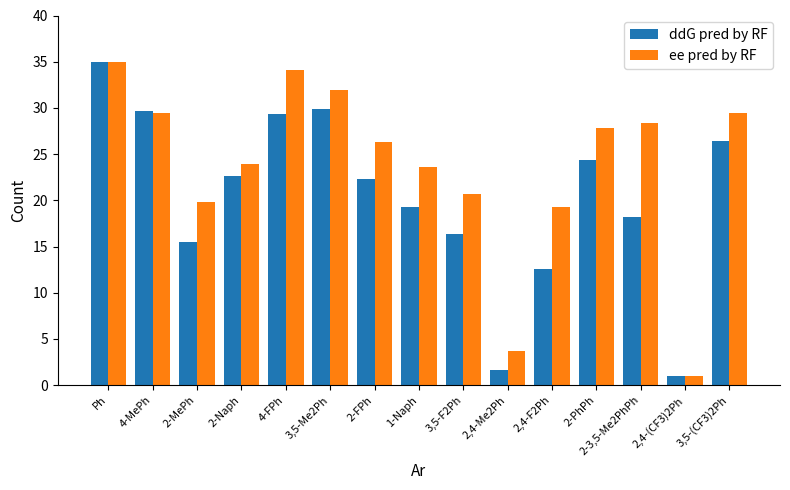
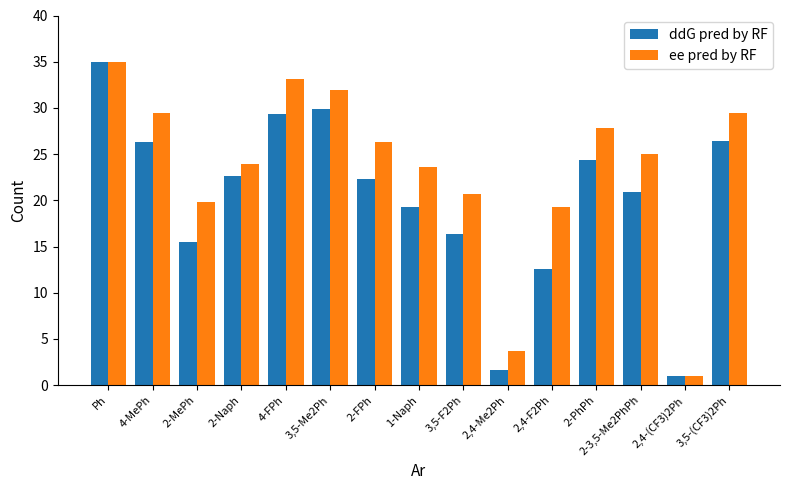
ddG pred by RF, 4-MePh: 30 -> 26
ee pred by RF, 4-FPh: 34 -> 33
ddG pred by RF, 2-3,5-Me2PhPh: 18 -> 21
ee pred by RF, 2-3,5-Me2PhPh: 28 -> 25
